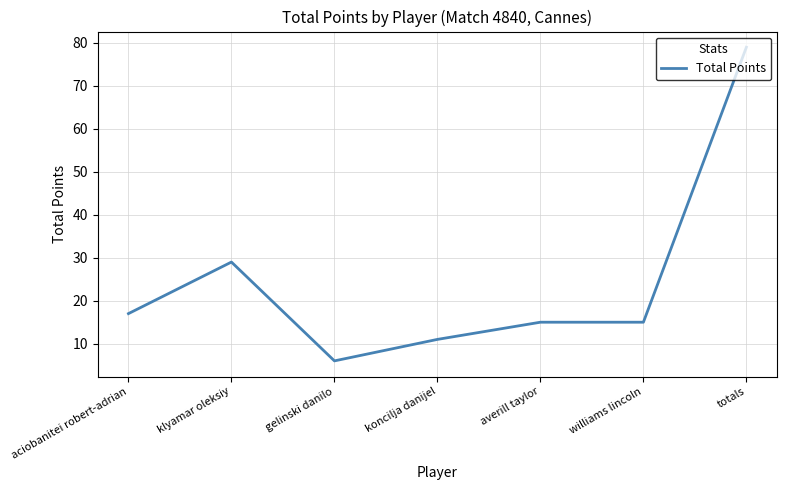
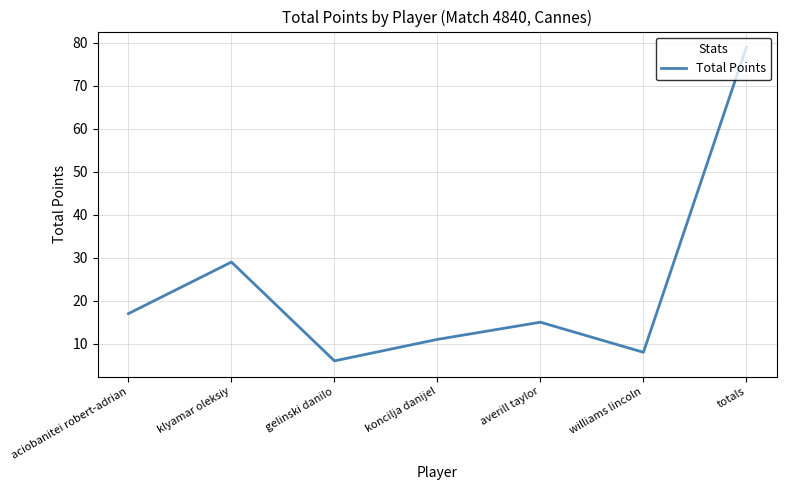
williams lincoln: 15 -> 8
